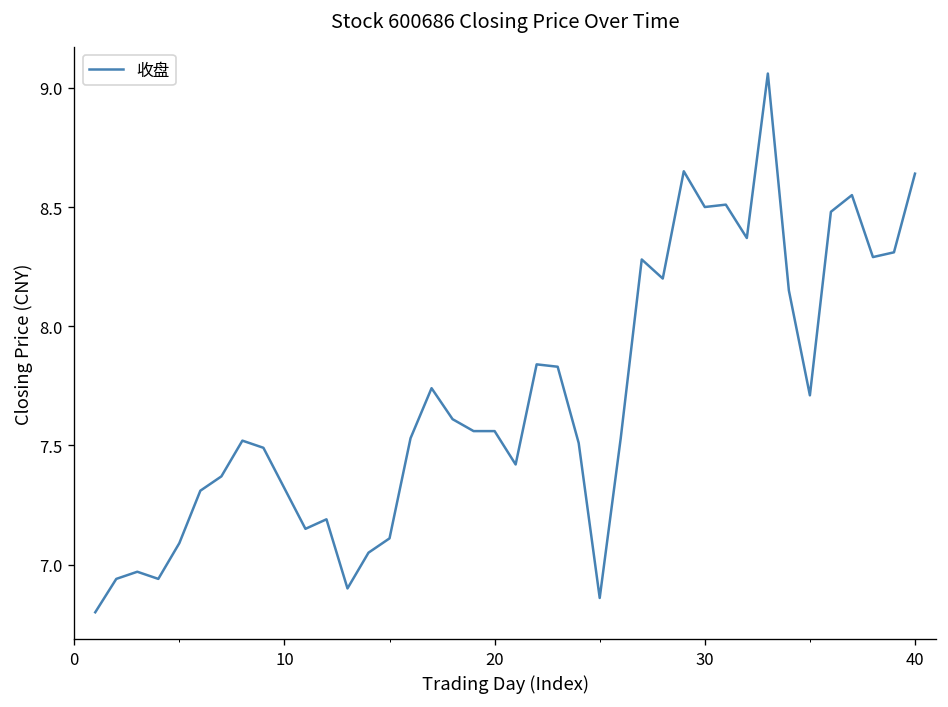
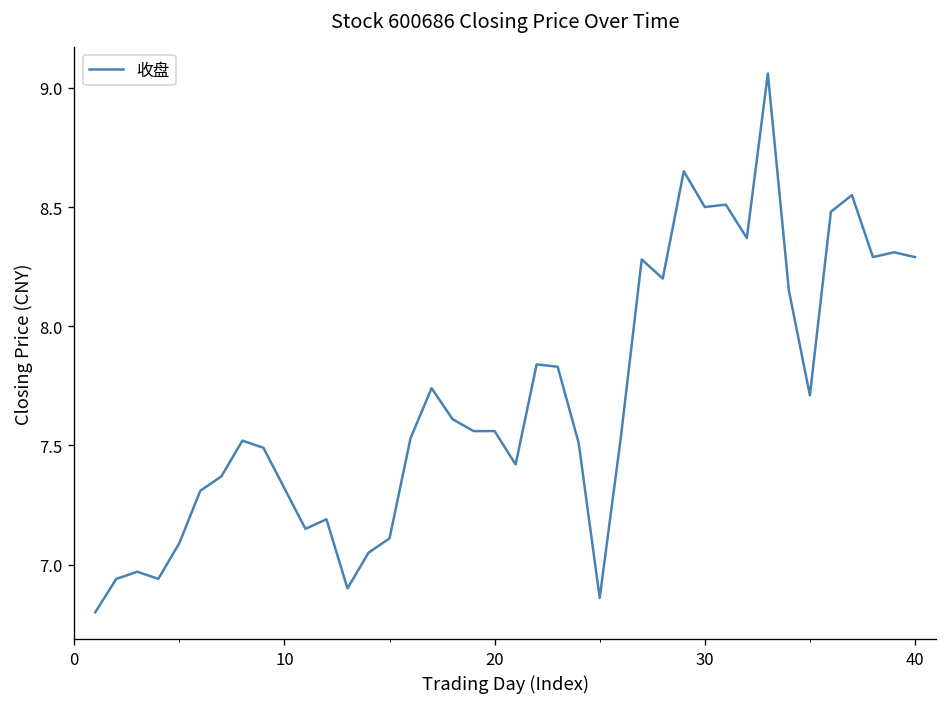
40: 8.64 -> 8.29
